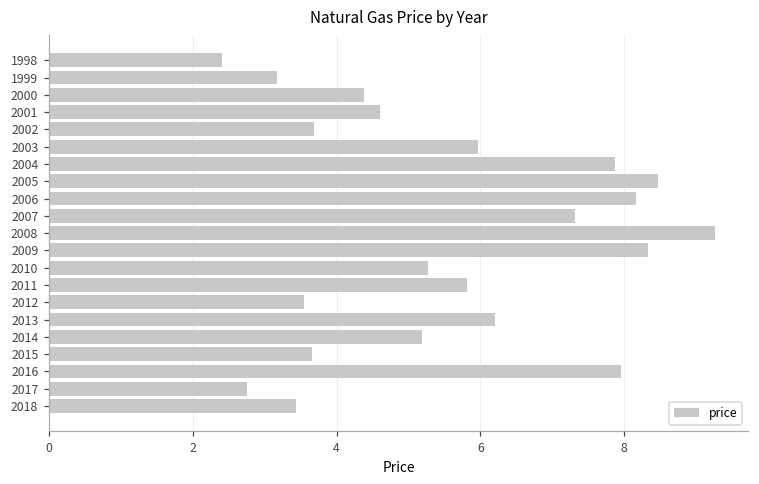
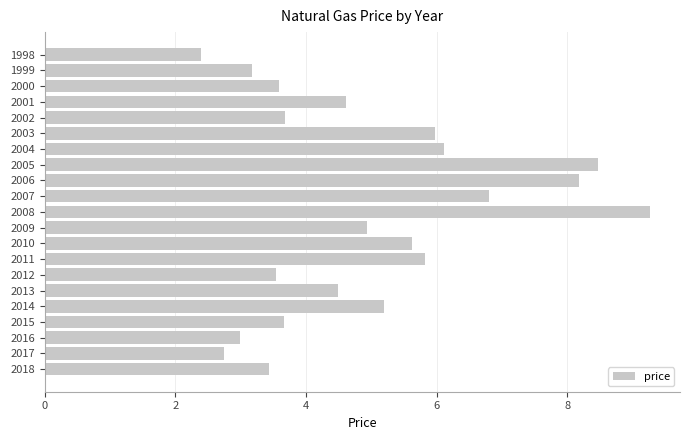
2000: 4.4 -> 3.6
2004: 7.9 -> 6.1
2007: 7.3 -> 6.8
2009: 8.3 -> 4.9
2010: 5.3 -> 5.6
2013: 6.2 -> 4.5
2016: 8.0 -> 3.0
